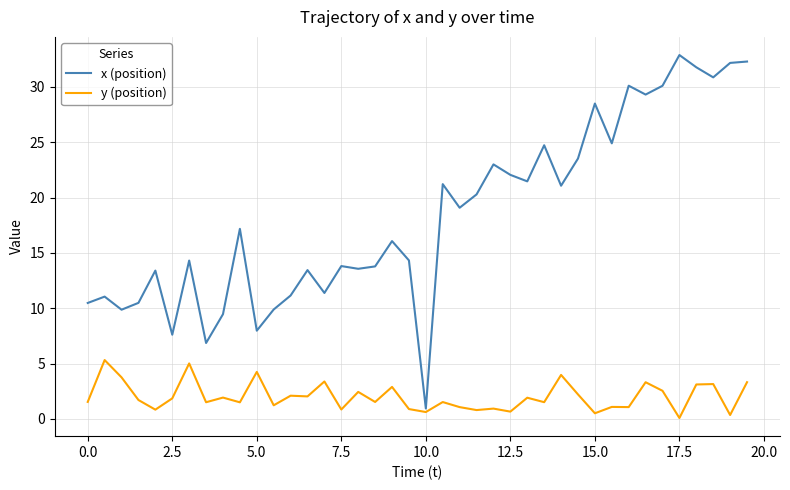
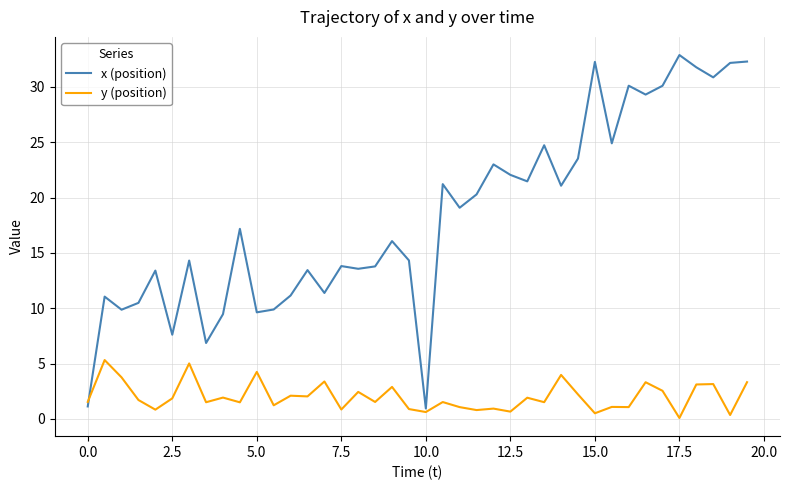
x (position), 0.0: 10.5 -> 1.1
x (position), 5.0: 8.0 -> 9.6
x (position), 15.0: 28.5 -> 32.3
